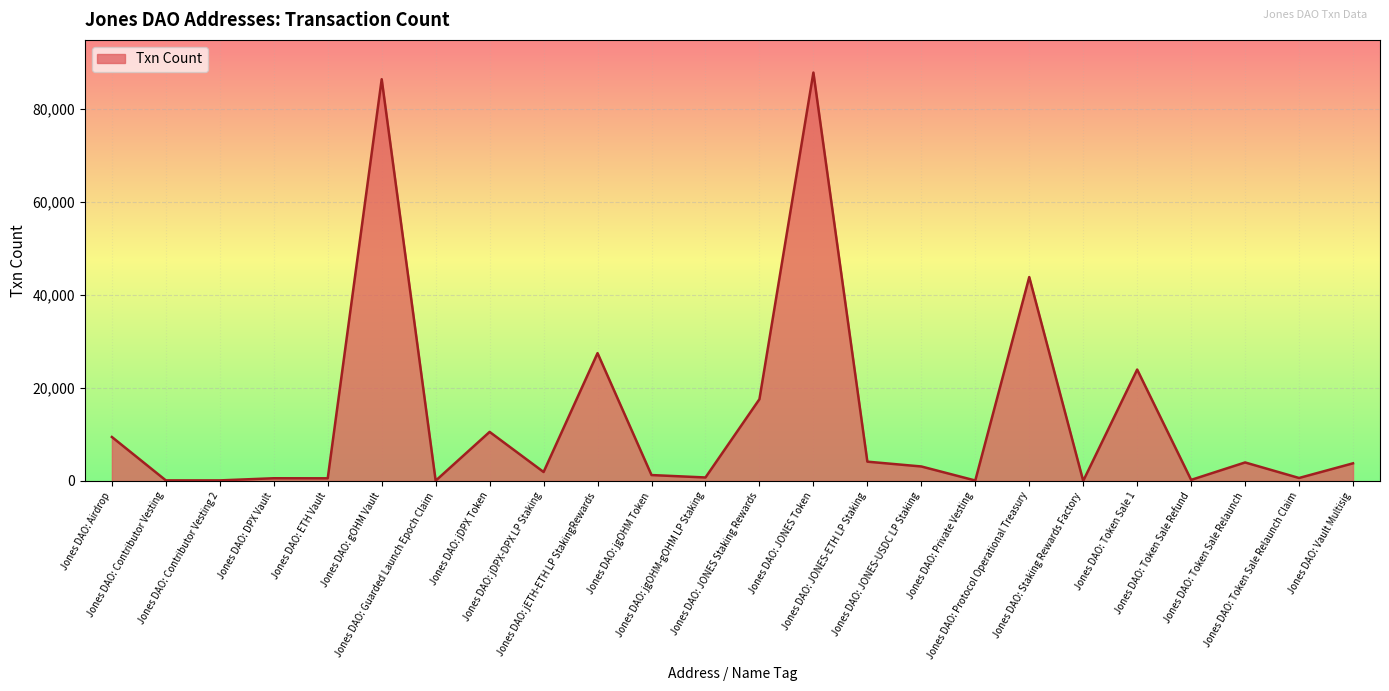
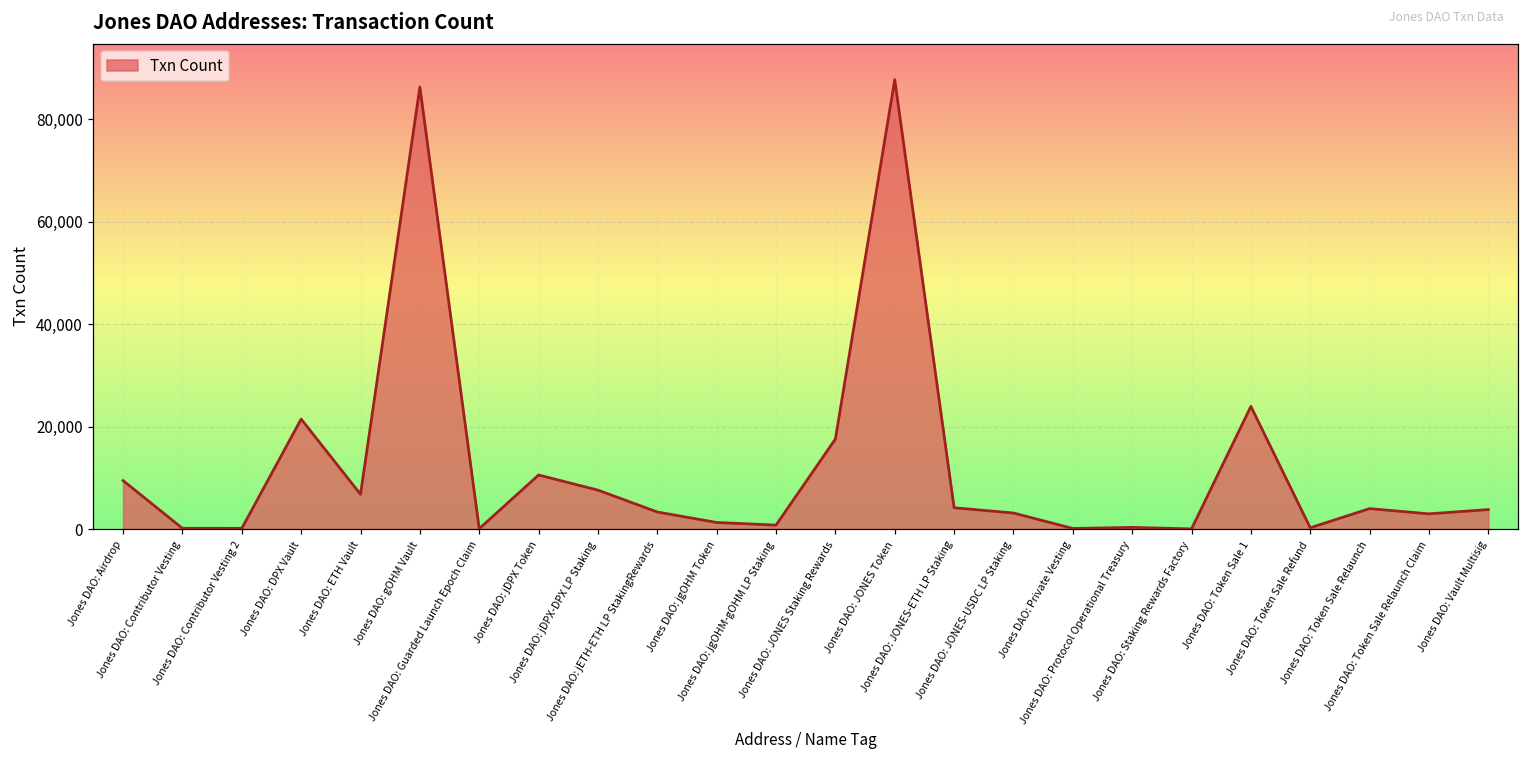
Jones DAO: DPX Vault: 1,000 -> 21,000
Jones DAO: ETH Vault: 1,000 -> 7,000
Jones DAO: jDPX-DPX LP Staking: 2,000 -> 8,000
Jones DAO: jETH-ETH LP StakingRewards: 27,000 -> 3,000
Jones DAO: Protocol Operational Treasury: 44,000 -> 0
Jones DAO: Token Sale Relaunch Claim: 1,000 -> 3,000
